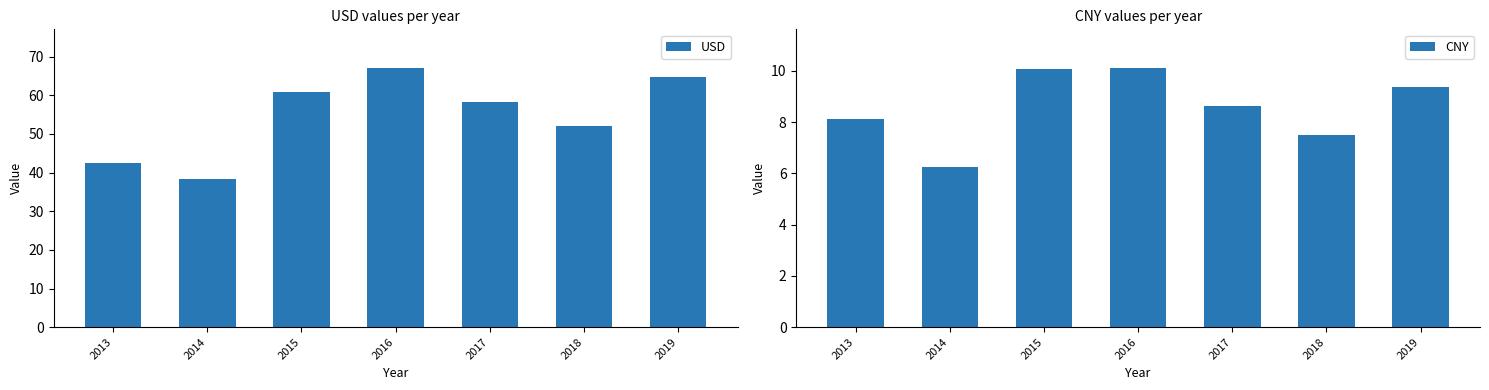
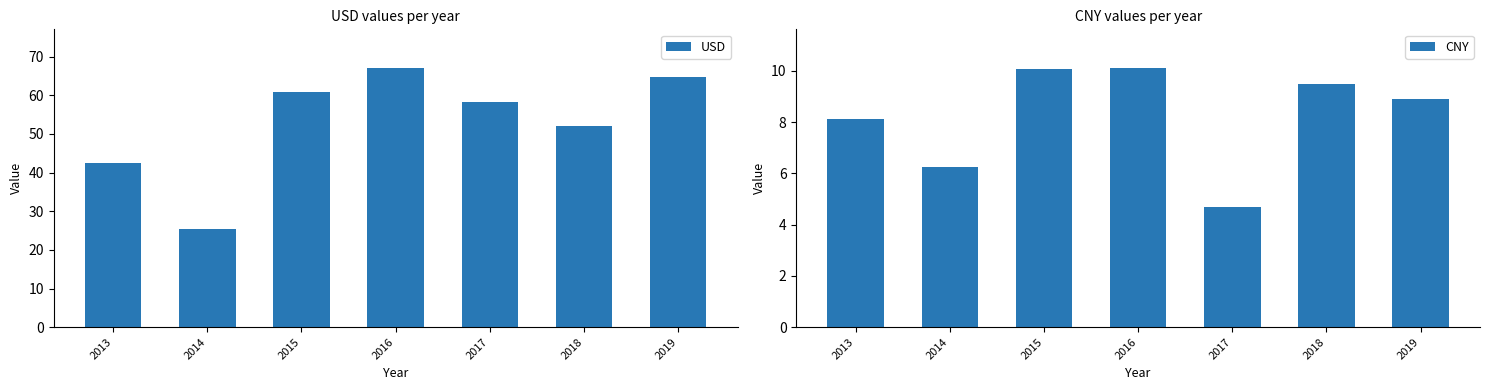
USD values per year, 2014: 38 -> 25
CNY values per year, 2017: 8.6 -> 4.7
CNY values per year, 2018: 7.5 -> 9.5
CNY values per year, 2019: 9.4 -> 8.9
